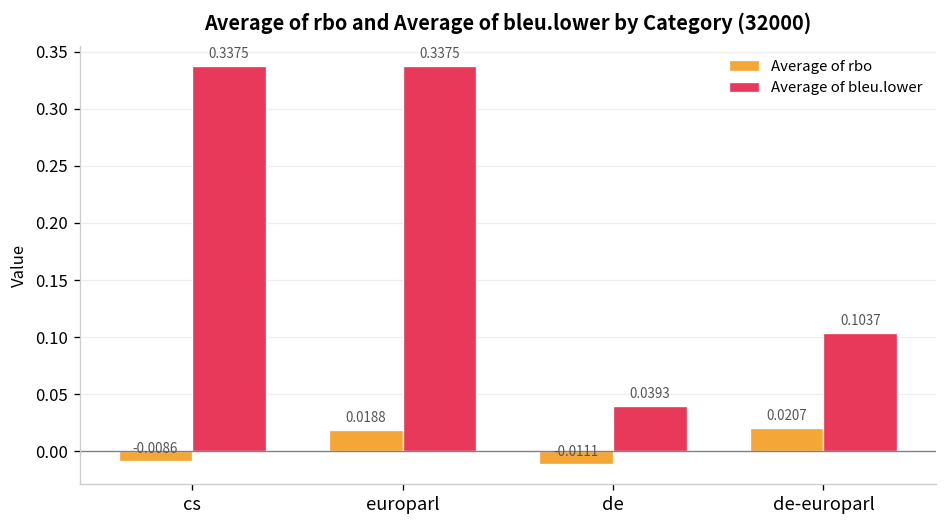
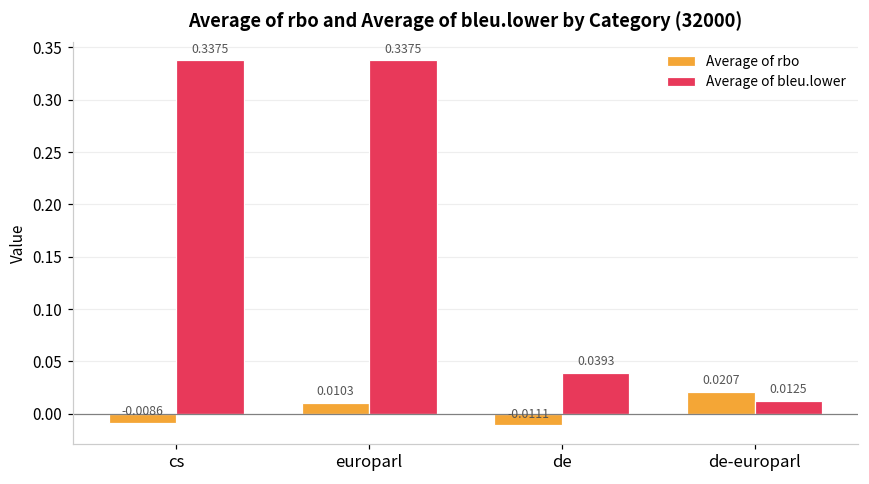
Average of rbo, europarl: 0.0188 -> 0.0103
Average of bleu.lower, de-europarl: 0.1037 -> 0.0125
